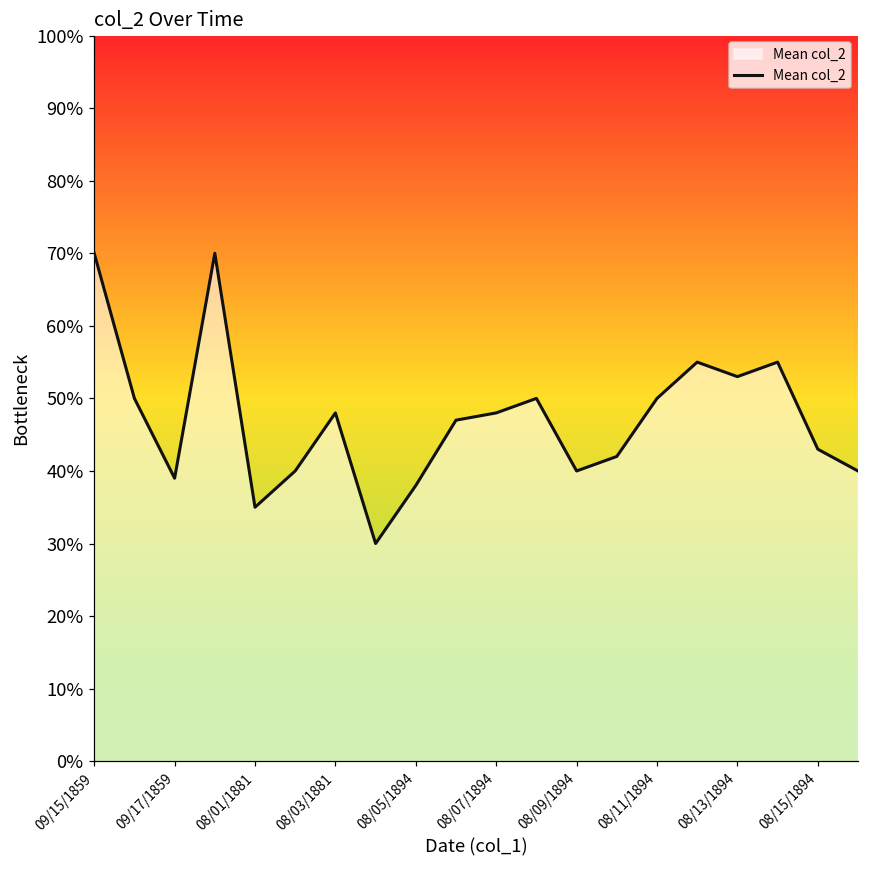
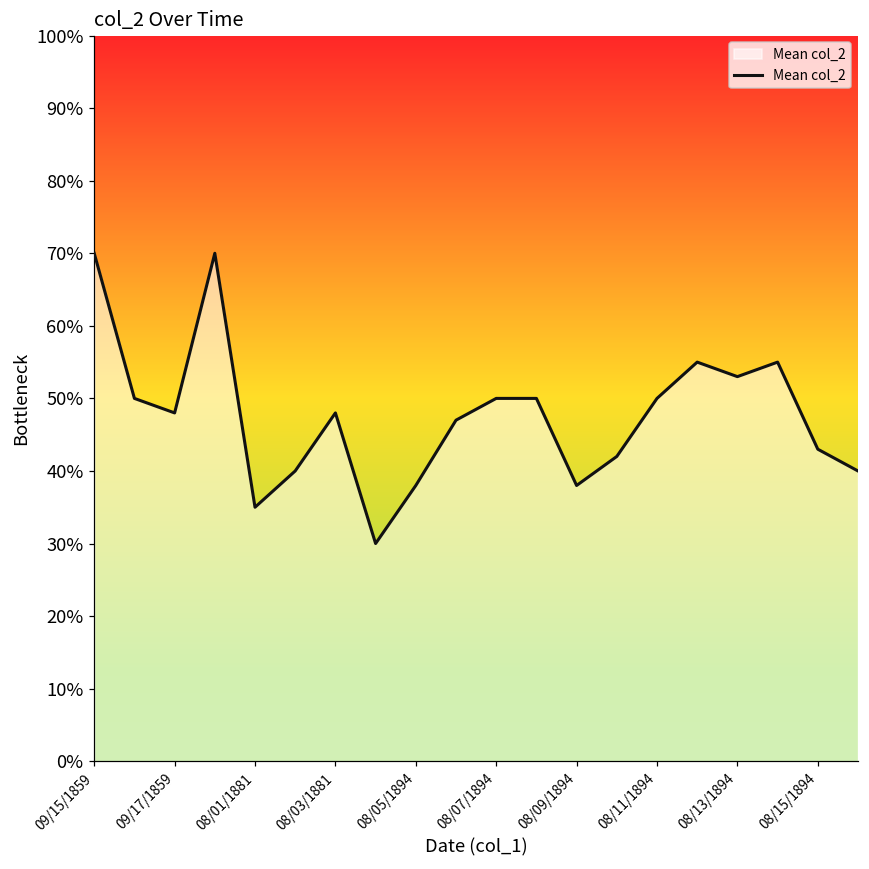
09/17/1859: 39% -> 48%
08/07/1894: 48% -> 50%
08/09/1894: 40% -> 38%
